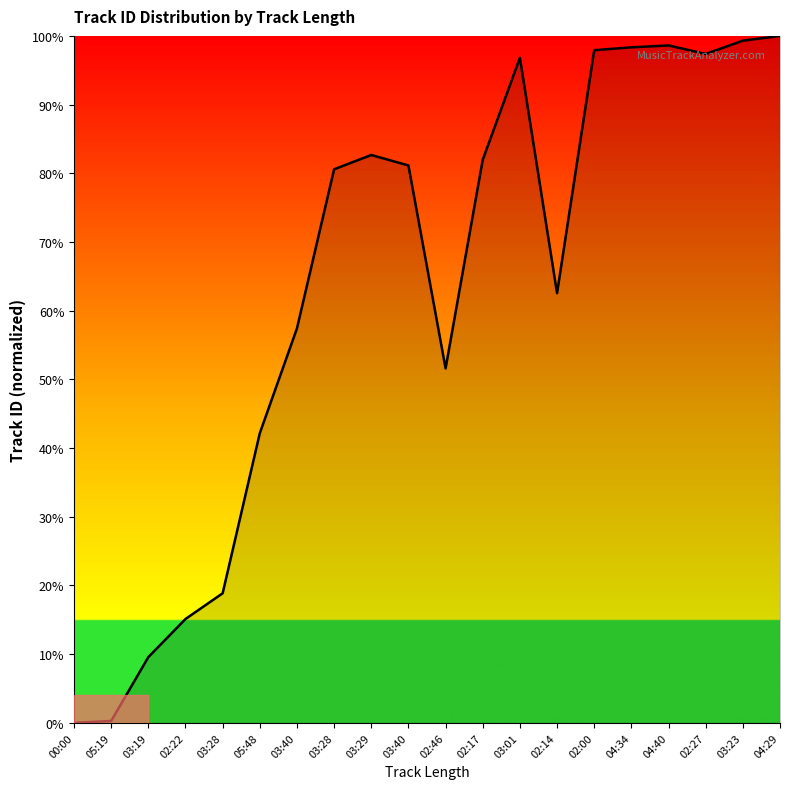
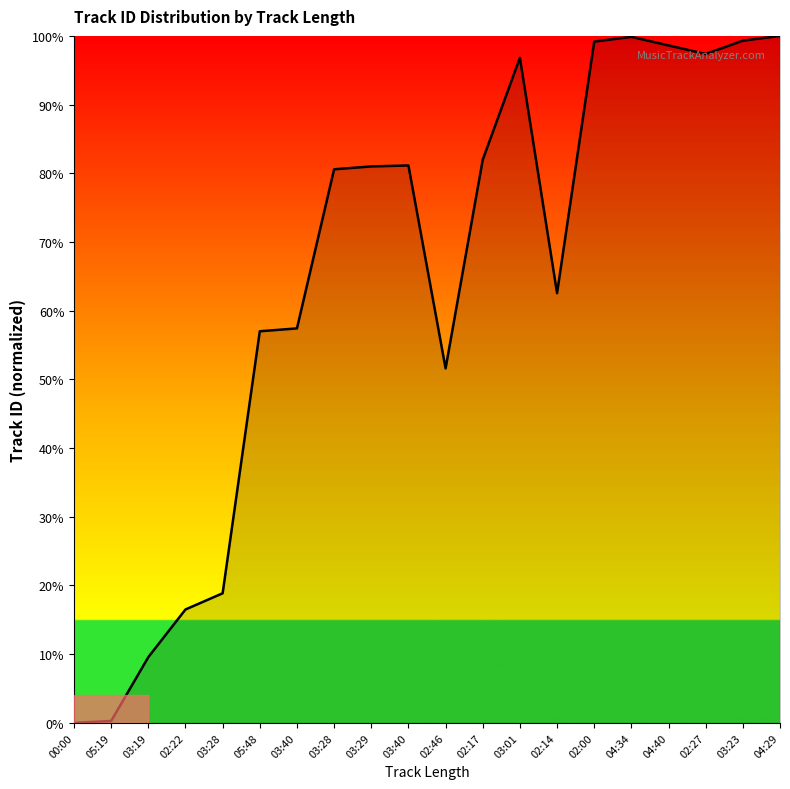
02:22: 15% -> 17%
05:48: 42% -> 57%
03:29: 83% -> 81%
02:00: 98% -> 99%
04:34: 98% -> 100%
